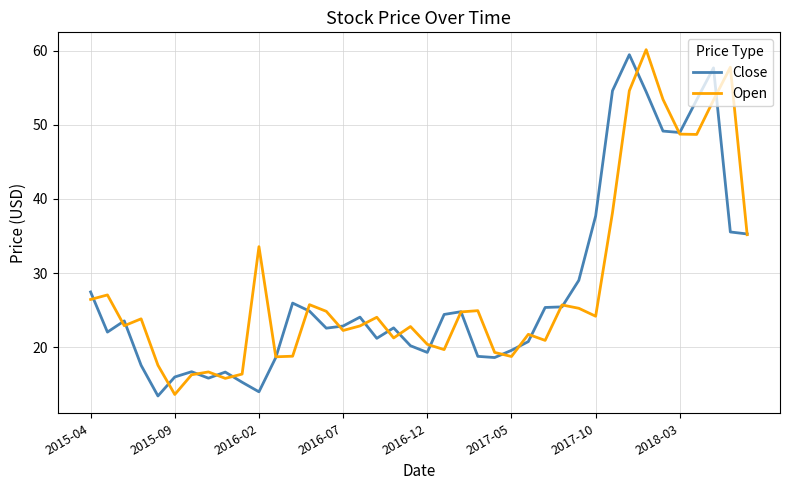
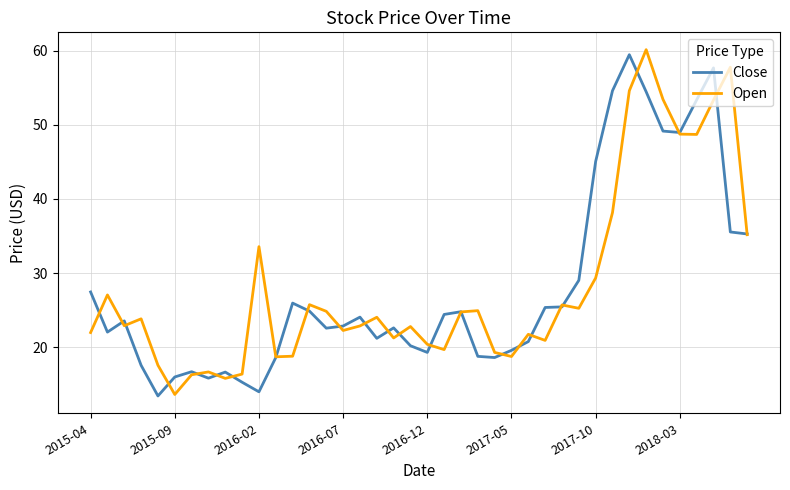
Open, 2015-04: 26 -> 22
Close, 2017-10: 38 -> 45
Open, 2017-10: 24 -> 29
